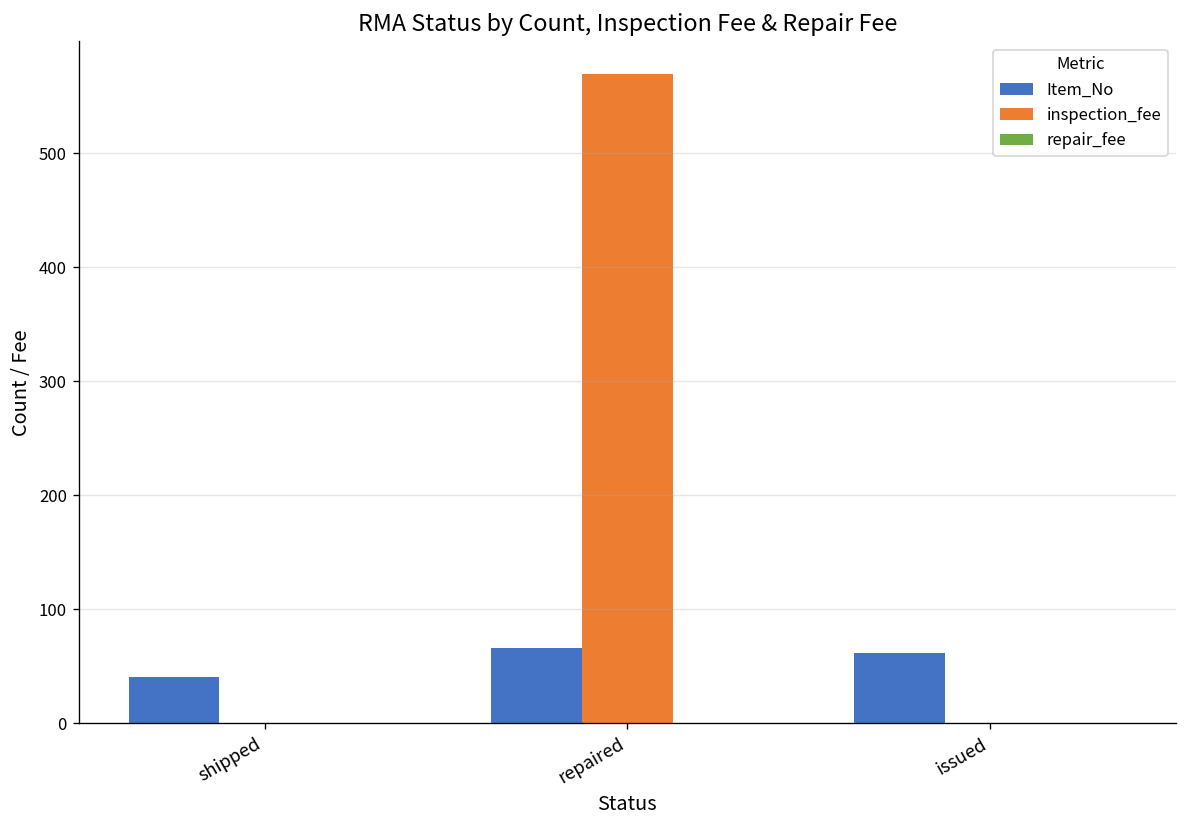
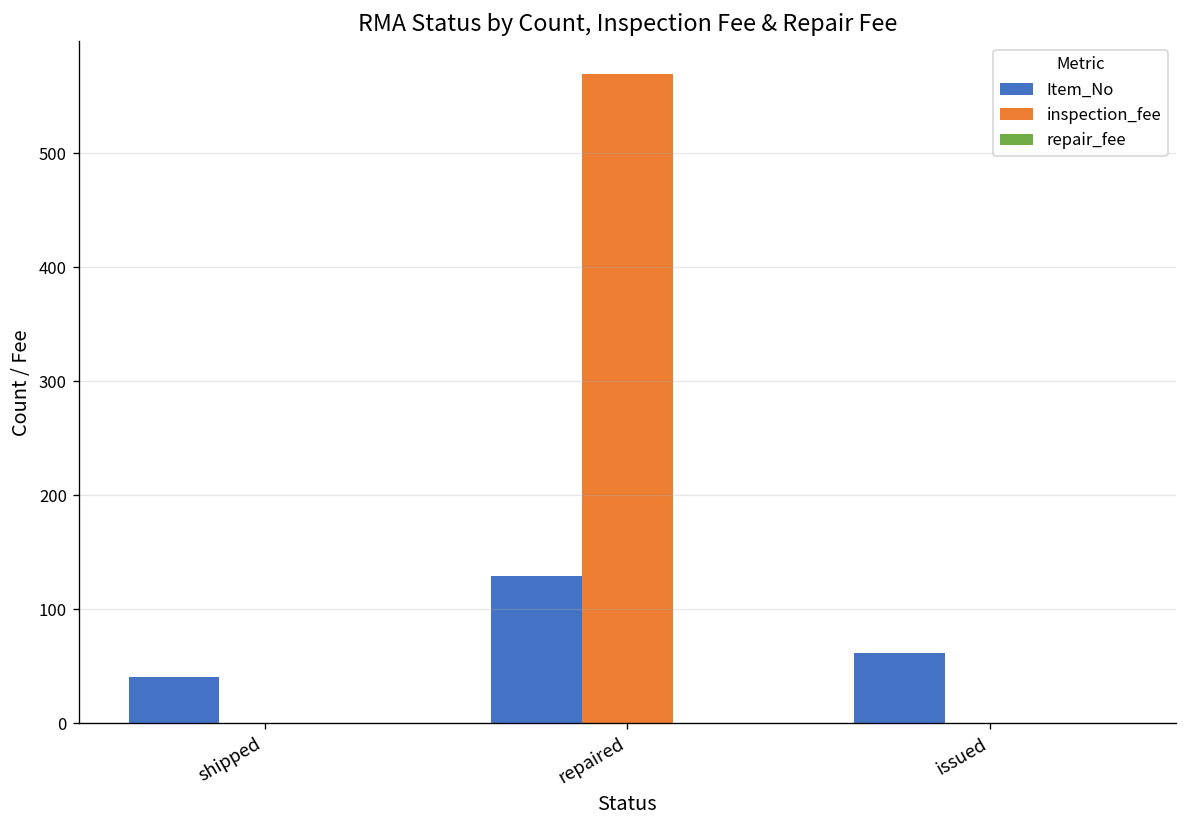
Item_No, repaired: 70 -> 130
